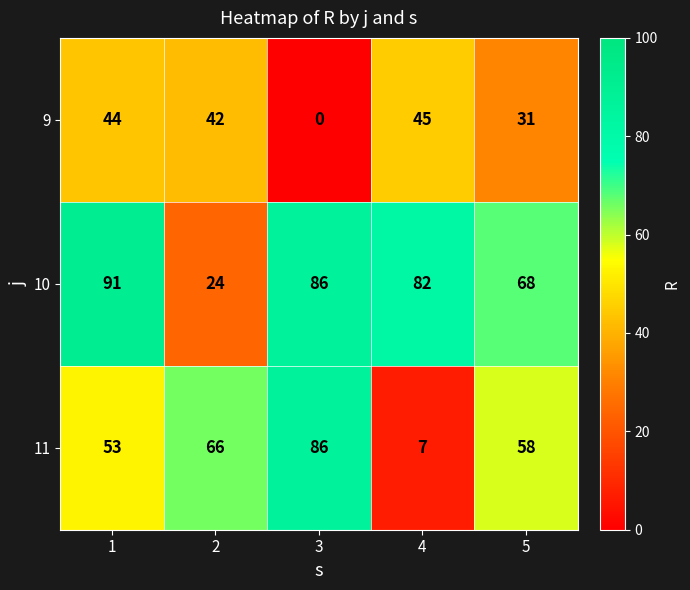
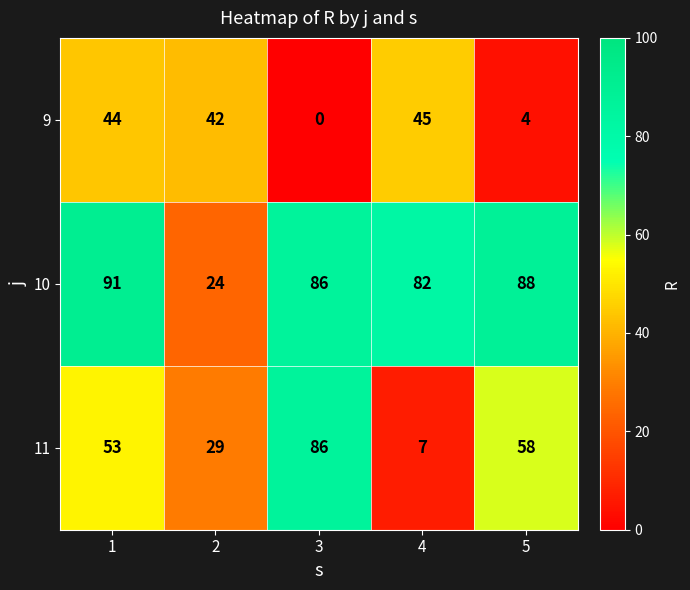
9, 5: 31 -> 4
10, 5: 68 -> 88
11, 2: 66 -> 29
